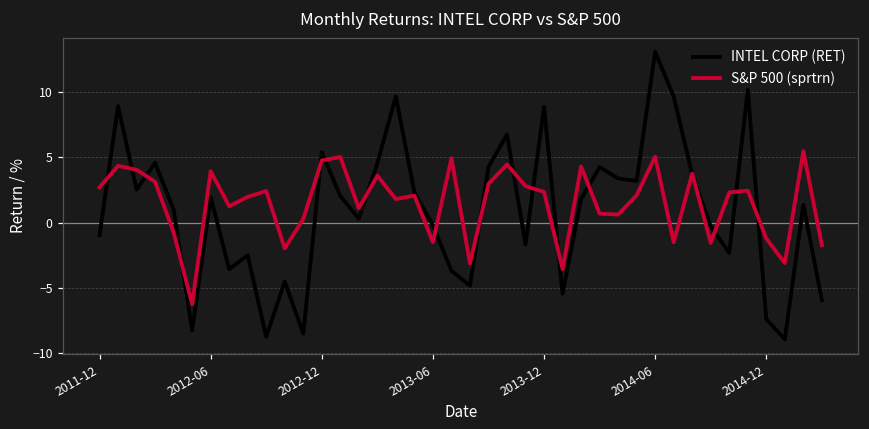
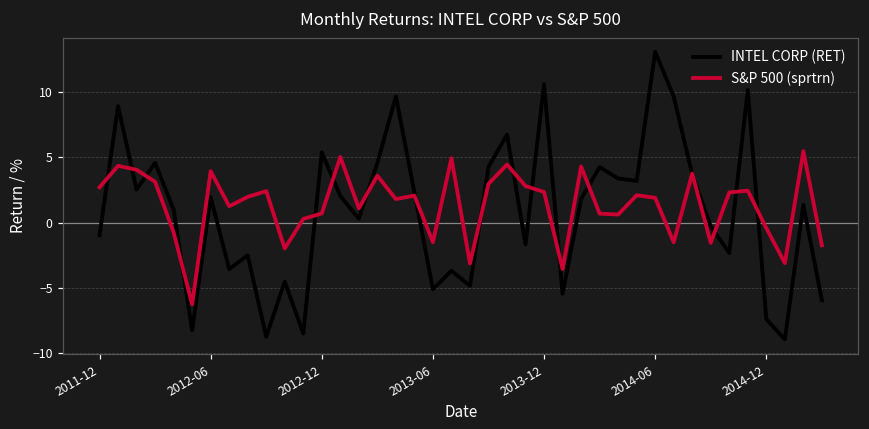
S&P 500 (sprtrn), 2012-12: 4.8 -> 0.7
INTEL CORP (RET), 2013-06: -0.2 -> -5.1
INTEL CORP (RET), 2013-12: 8.9 -> 10.6
S&P 500 (sprtrn), 2014-06: 5.1 -> 1.9
S&P 500 (sprtrn), 2014-12: -1.2 -> -0.4
